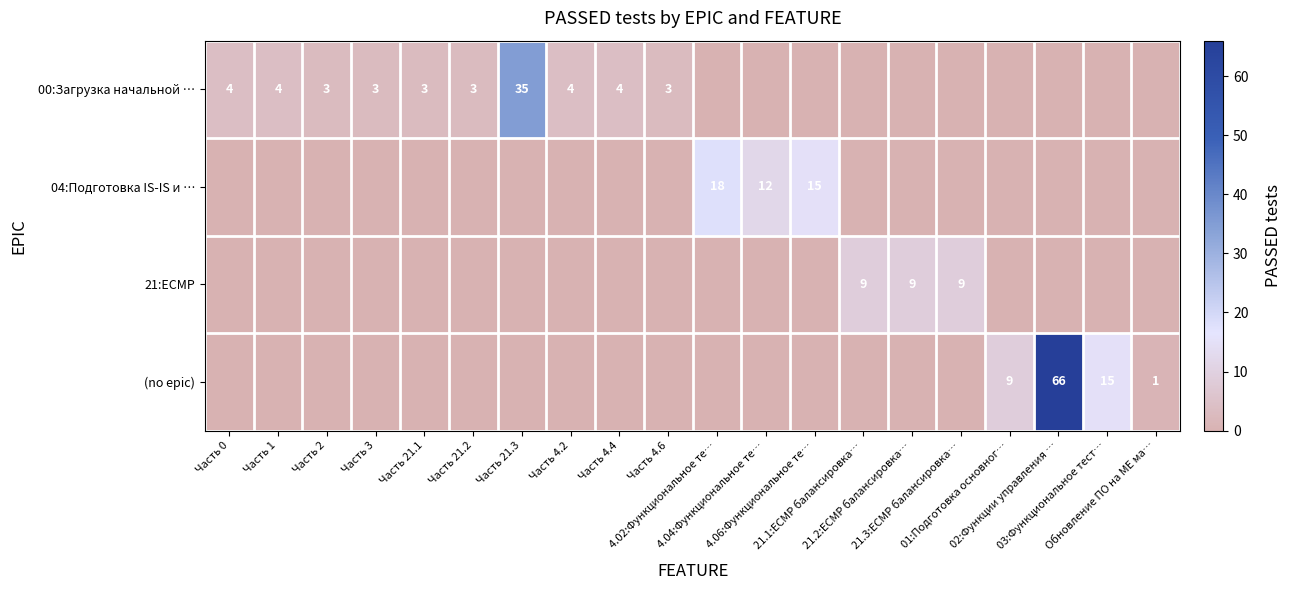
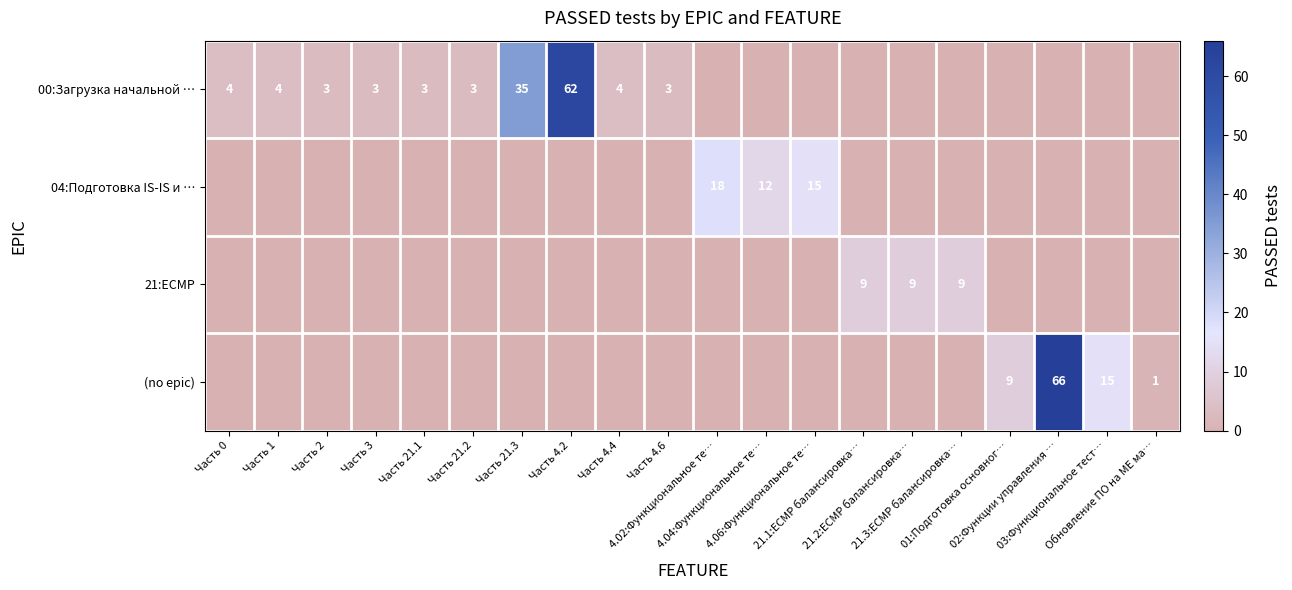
00:Загрузка начальной …, Часть 4.2: 4 -> 62
